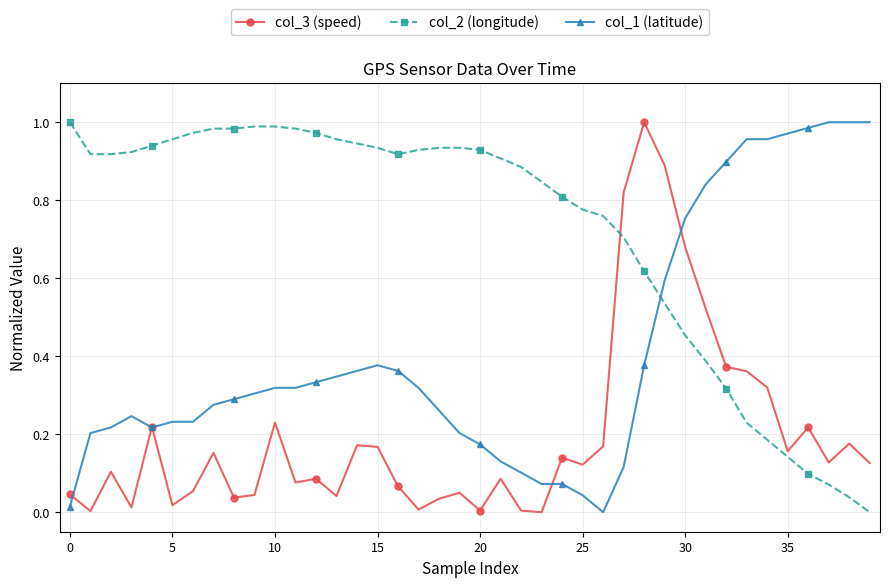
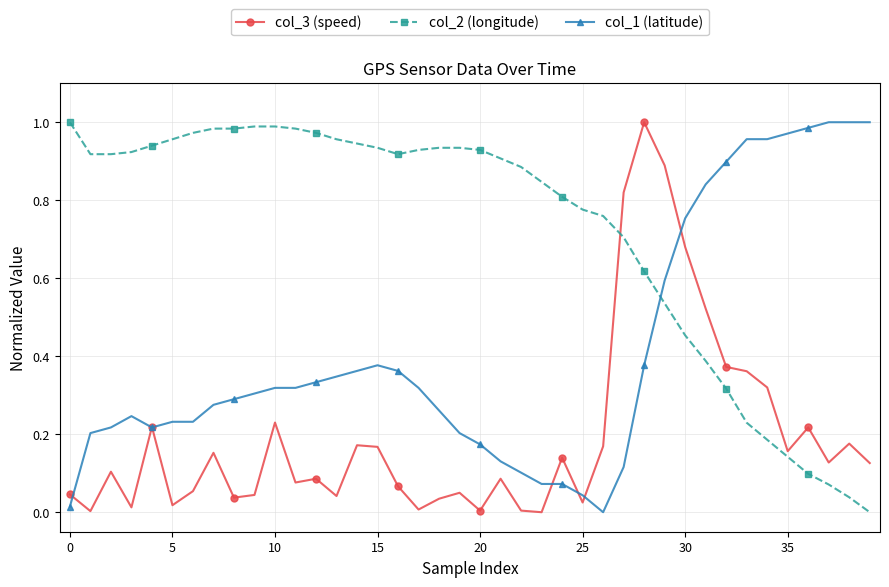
col_3 (speed), 25: 0.12 -> 0.02
